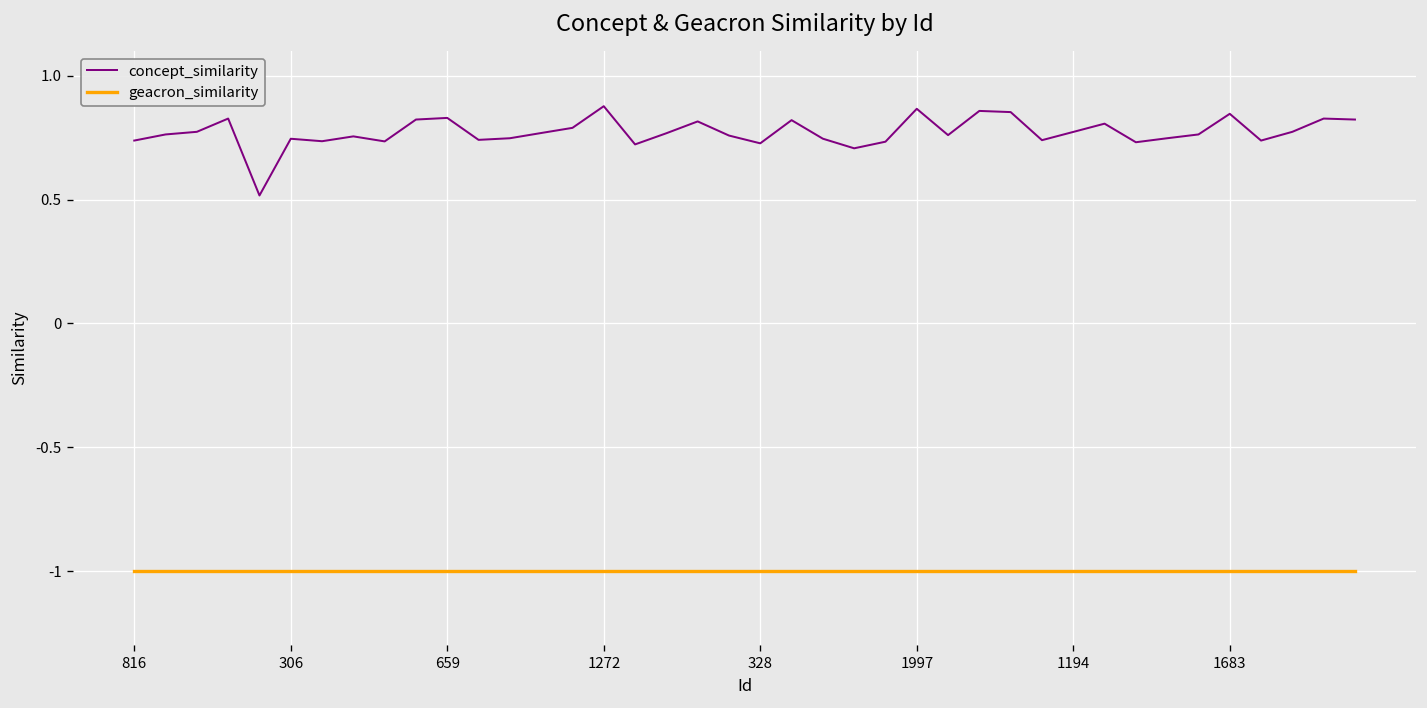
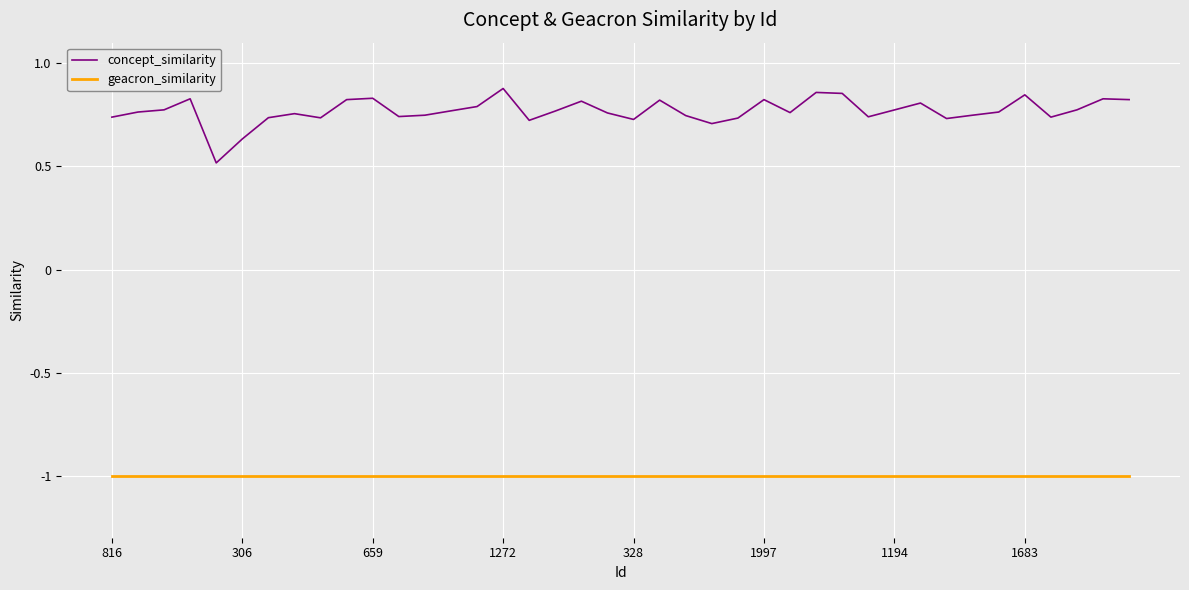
concept_similarity, 306: 0.75 -> 0.63
concept_similarity, 1997: 0.87 -> 0.82
